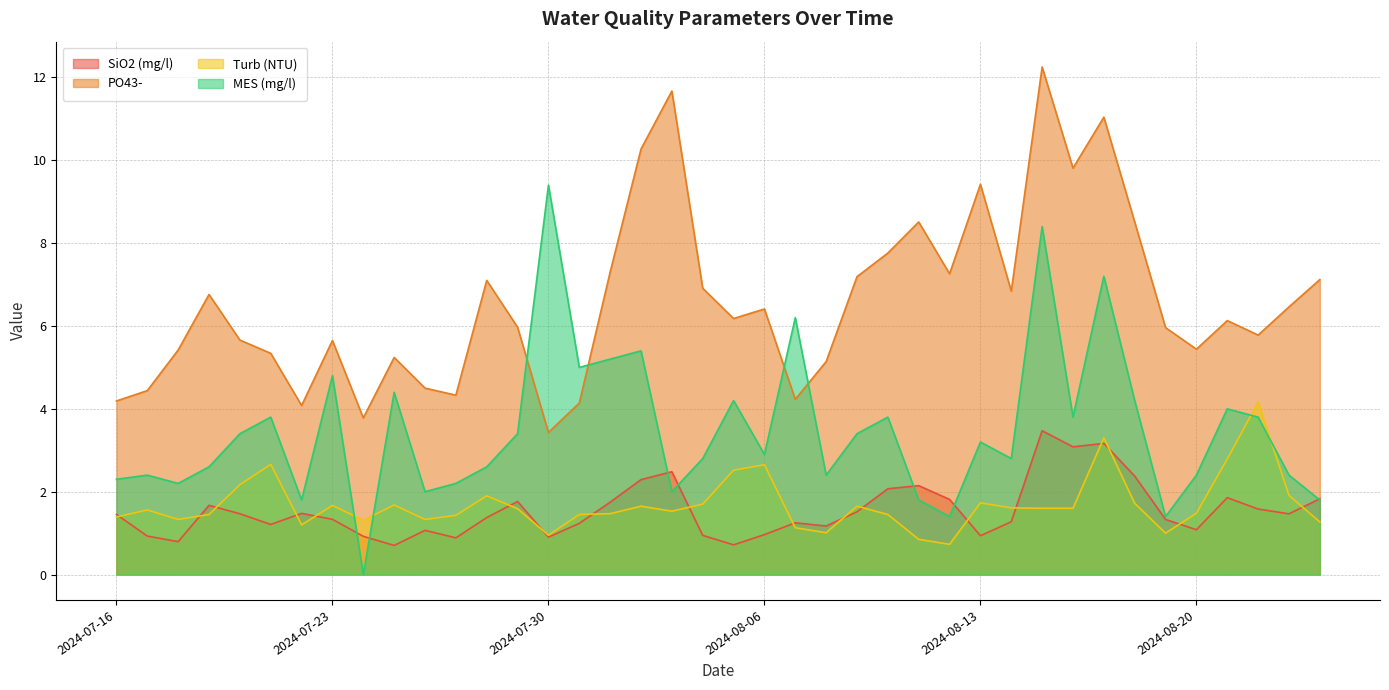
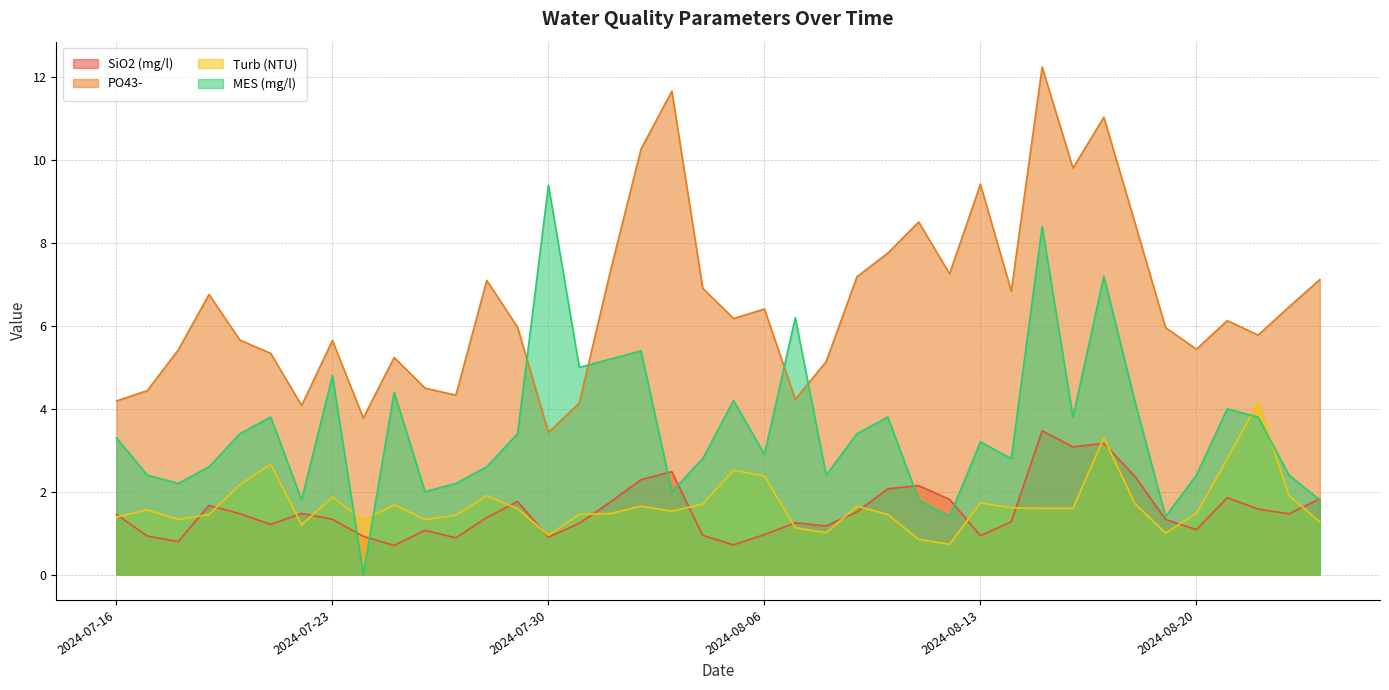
MES (mg/l), 2024-07-16: 2.3 -> 3.3
Turb (NTU), 2024-07-23: 1.7 -> 1.9
Turb (NTU), 2024-08-06: 2.7 -> 2.4
